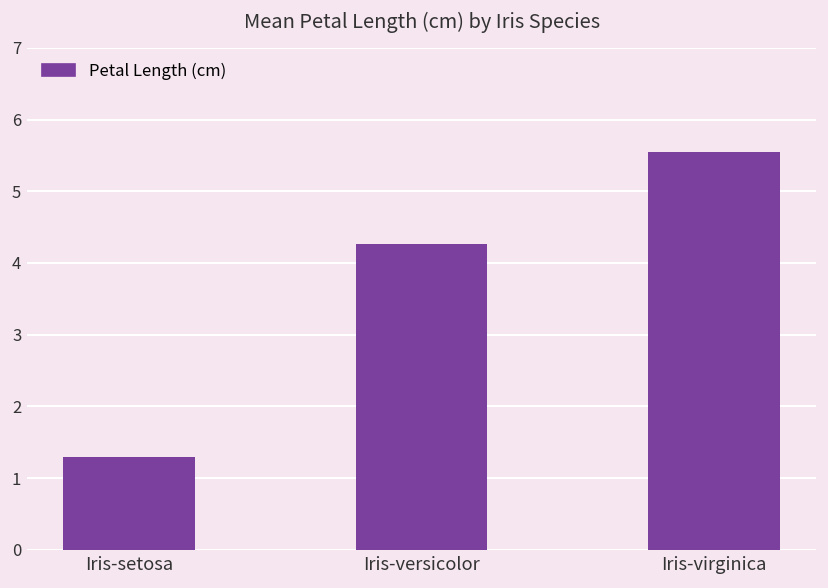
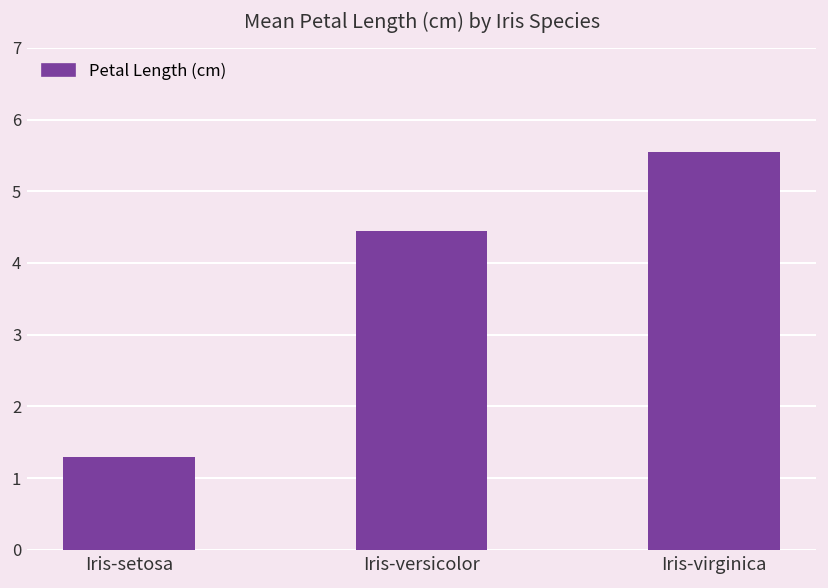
Iris-versicolor: 4.3 -> 4.4
